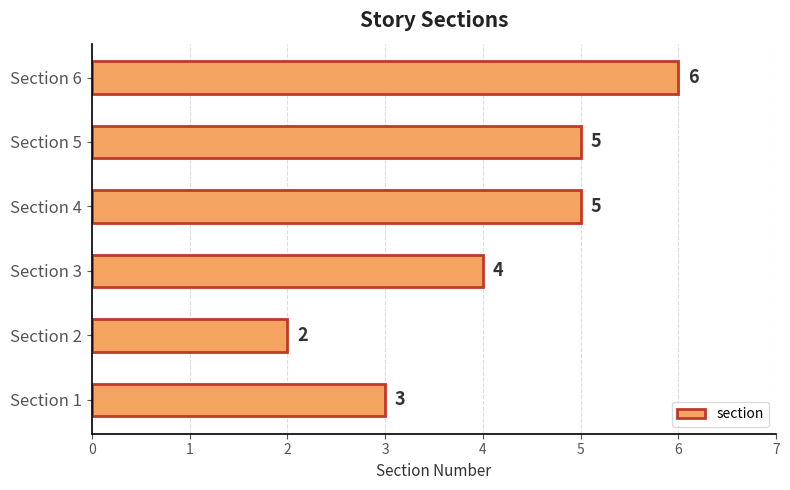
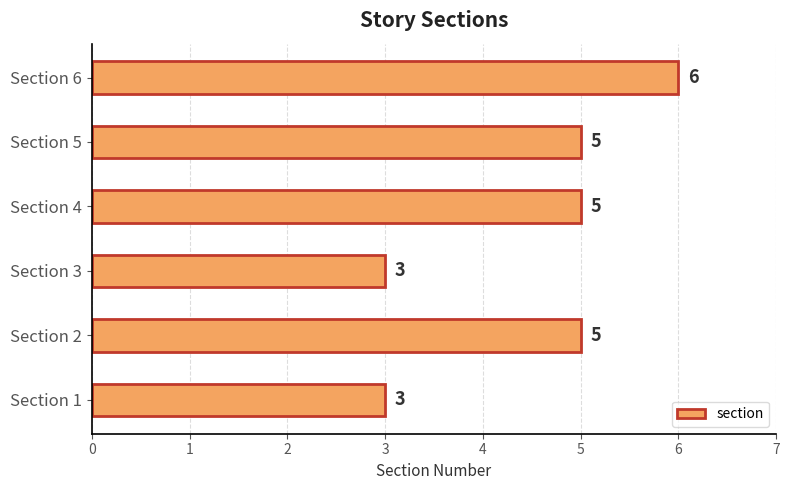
Section 3: 4 -> 3
Section 2: 2 -> 5
